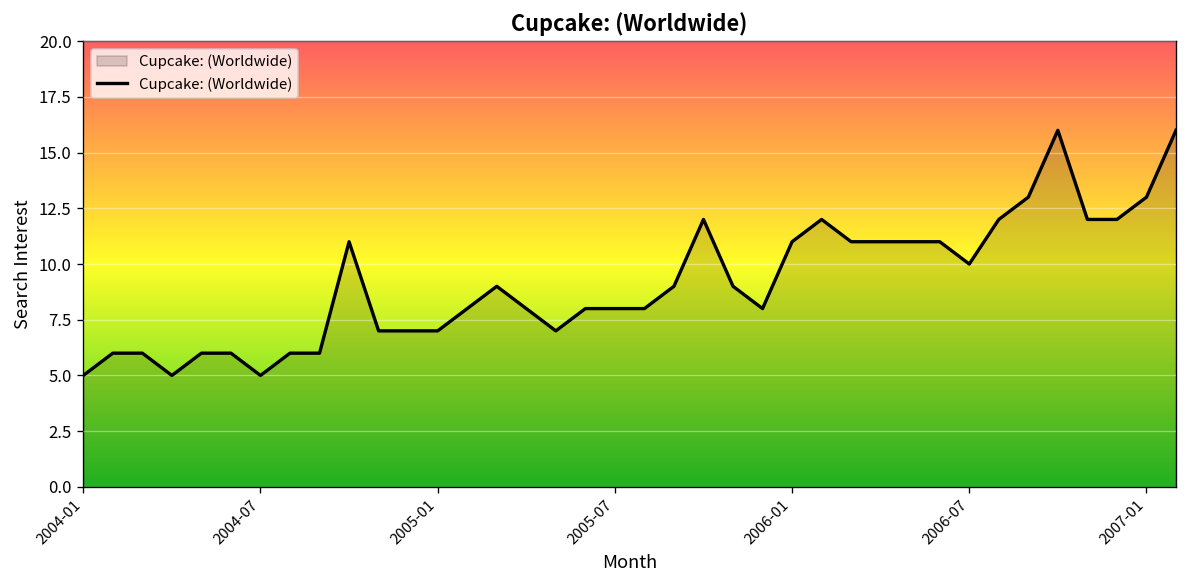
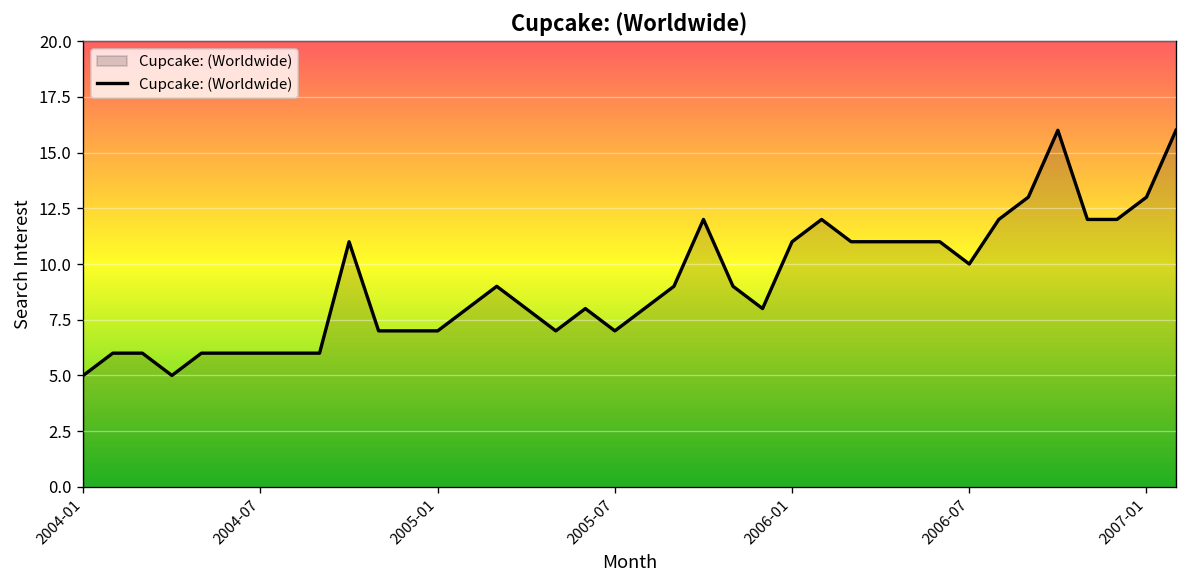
2004-07: 5 -> 6
2005-07: 8 -> 7
